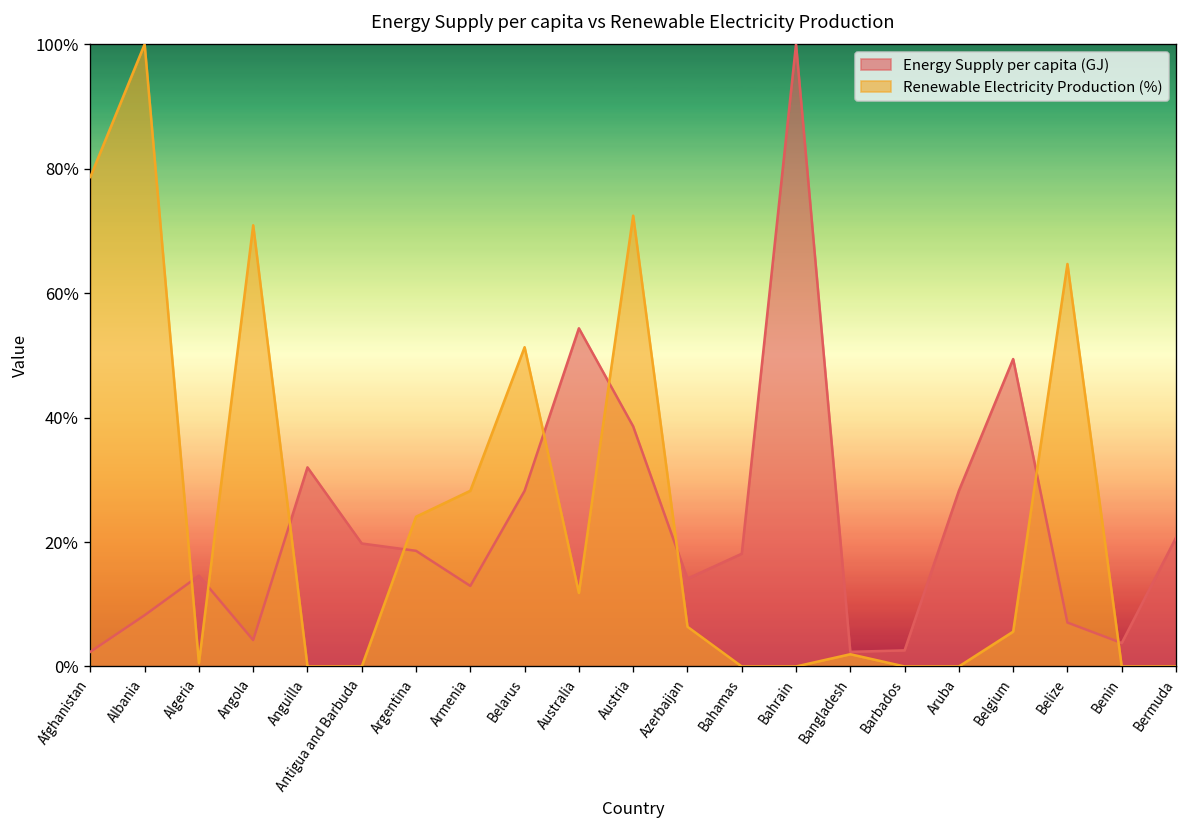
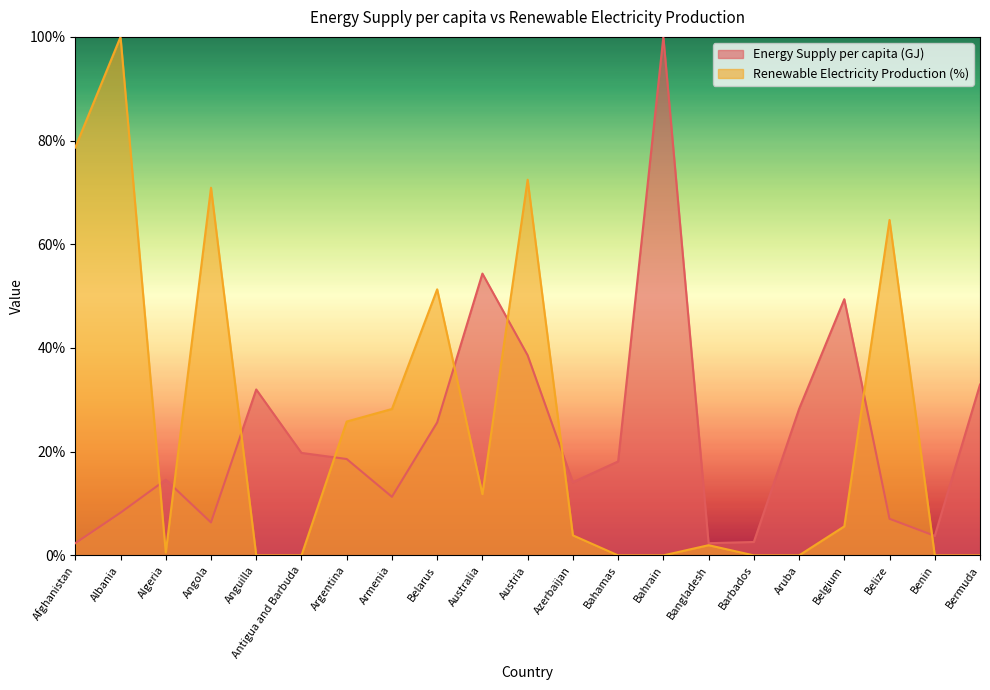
Energy Supply per capita (GJ), Angola: 4% -> 6%
Renewable Electricity Production (%), Argentina: 24% -> 26%
Energy Supply per capita (GJ), Armenia: 13% -> 11%
Energy Supply per capita (GJ), Belarus: 28% -> 26%
Renewable Electricity Production (%), Azerbaijan: 6% -> 4%
Energy Supply per capita (GJ), Bermuda: 21% -> 33%
